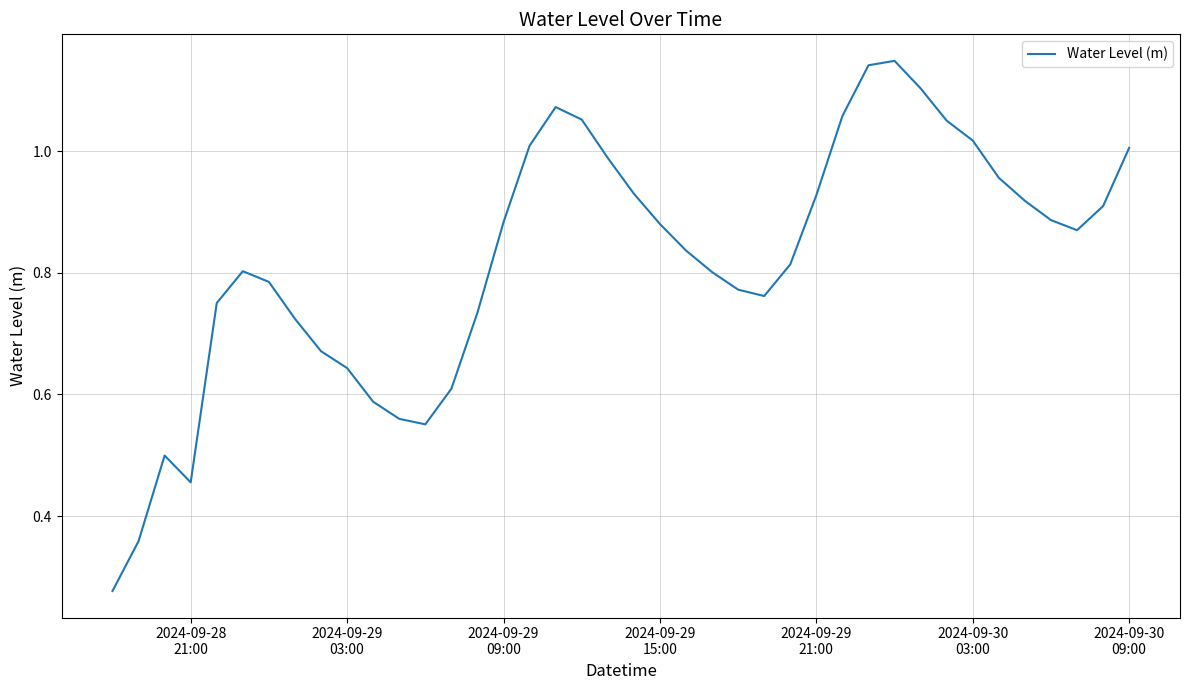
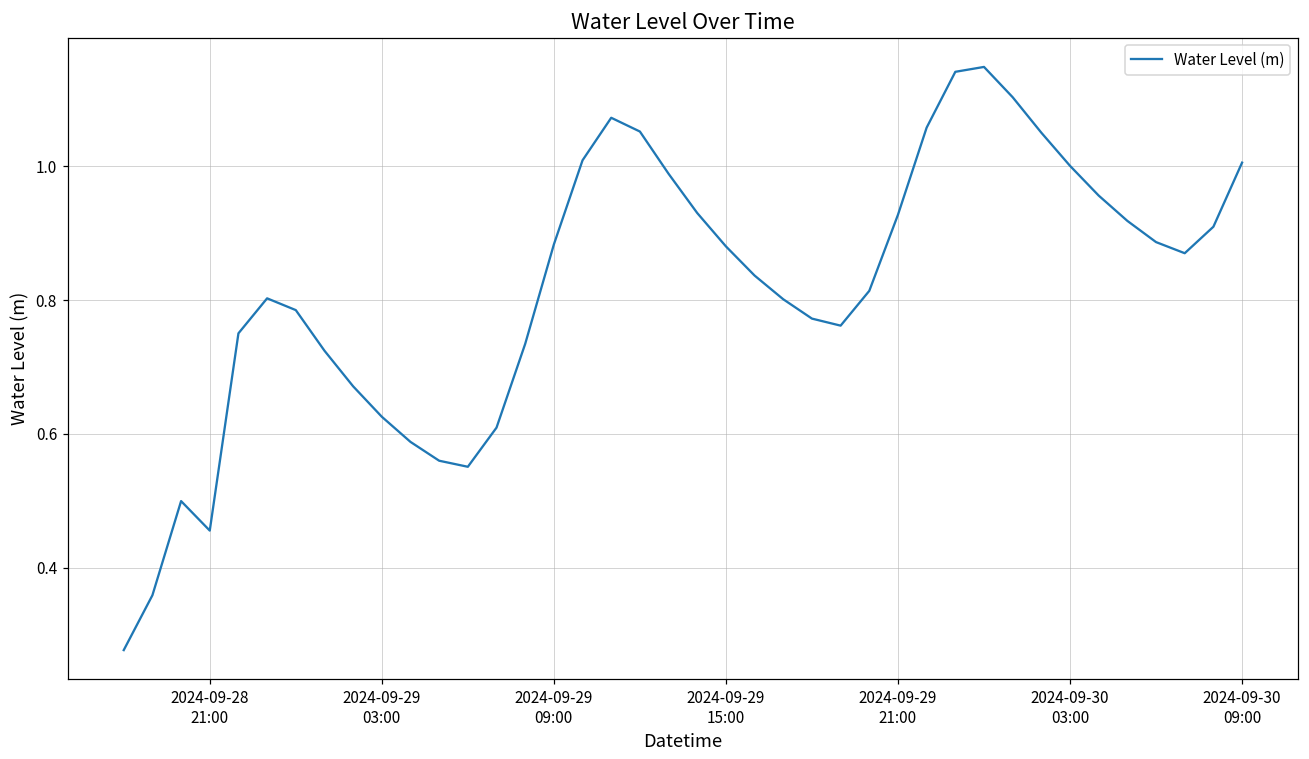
2024-09-29 03:00: 0.64 -> 0.63
2024-09-30 03:00: 1.02 -> 1.00
